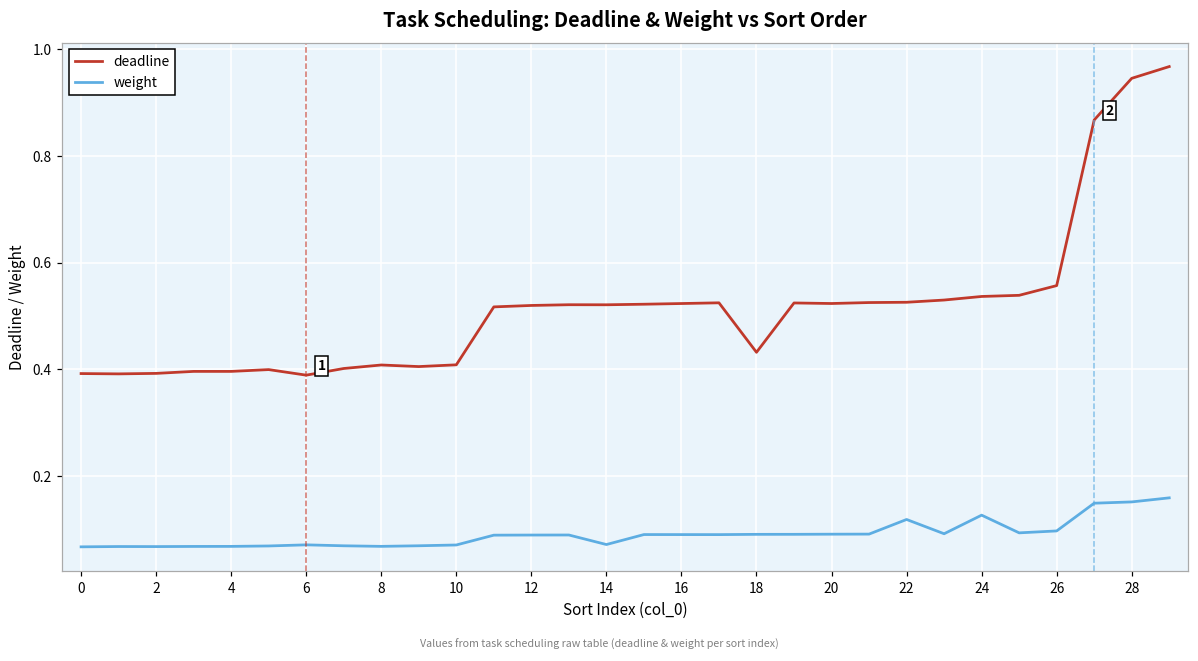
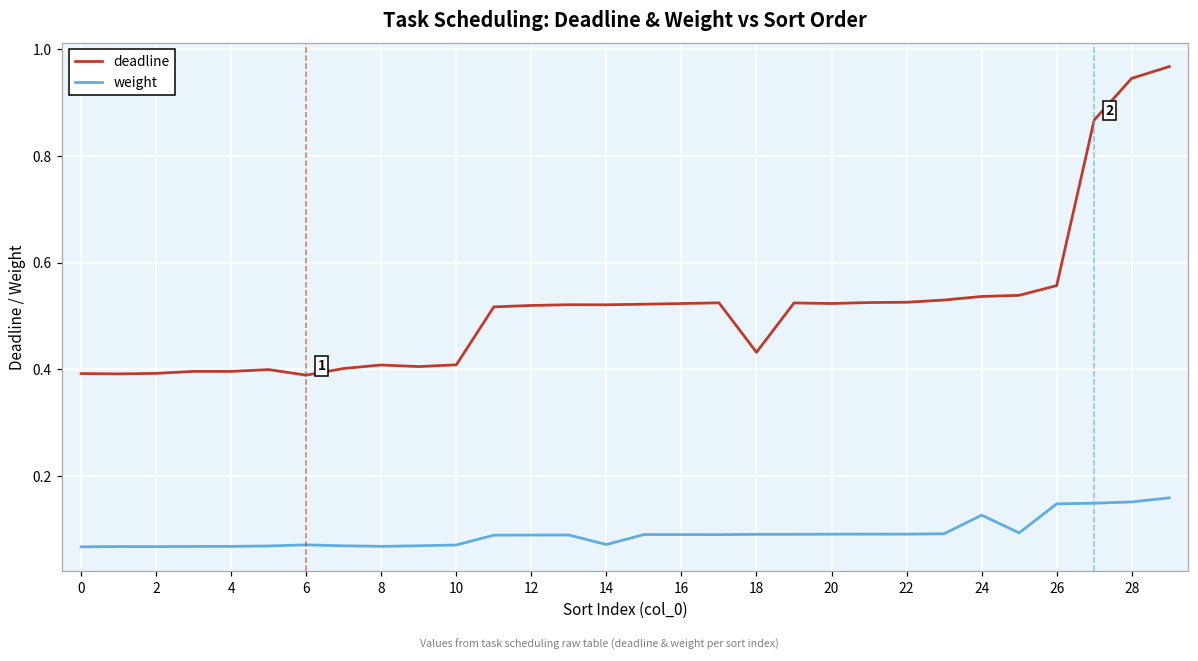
weight, 22: 0.12 -> 0.09
weight, 26: 0.10 -> 0.15
